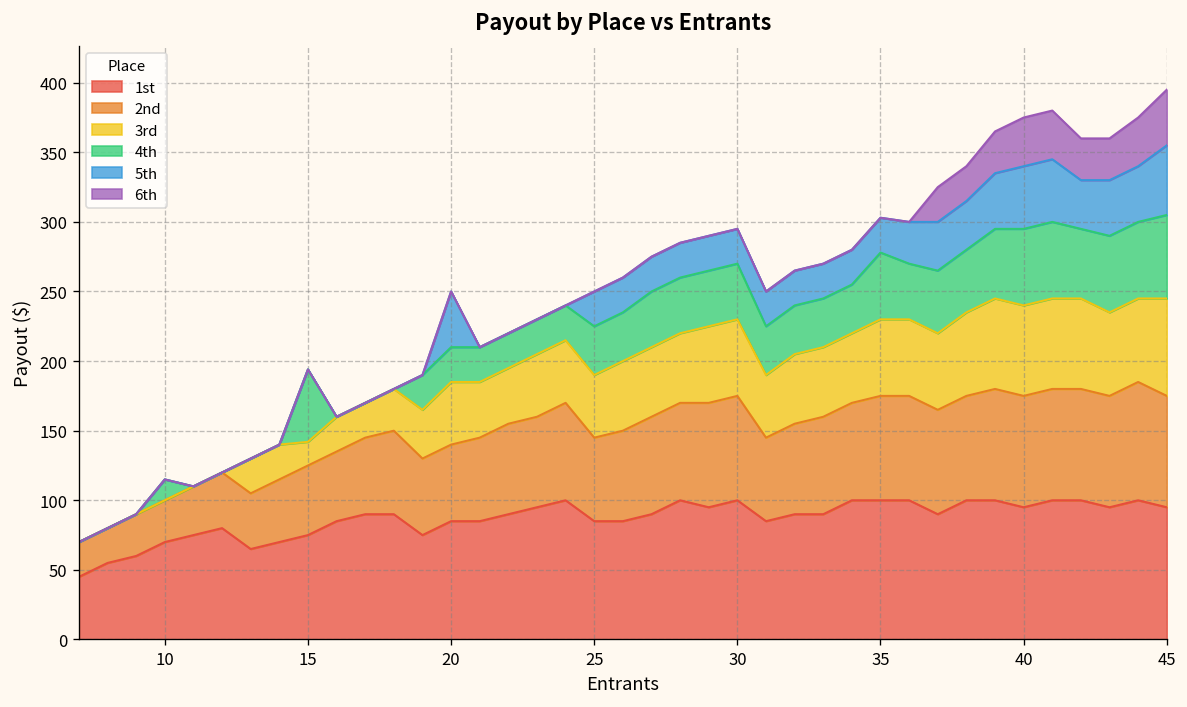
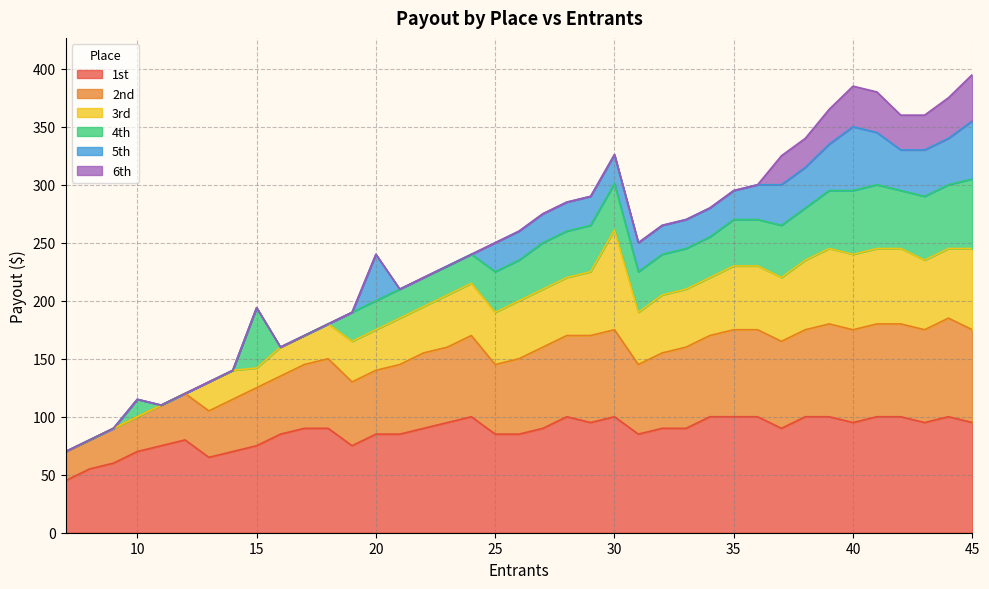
3rd, 20: 45 -> 35
3rd, 30: 55 -> 86
4th, 35: 48 -> 40
5th, 40: 45 -> 55
